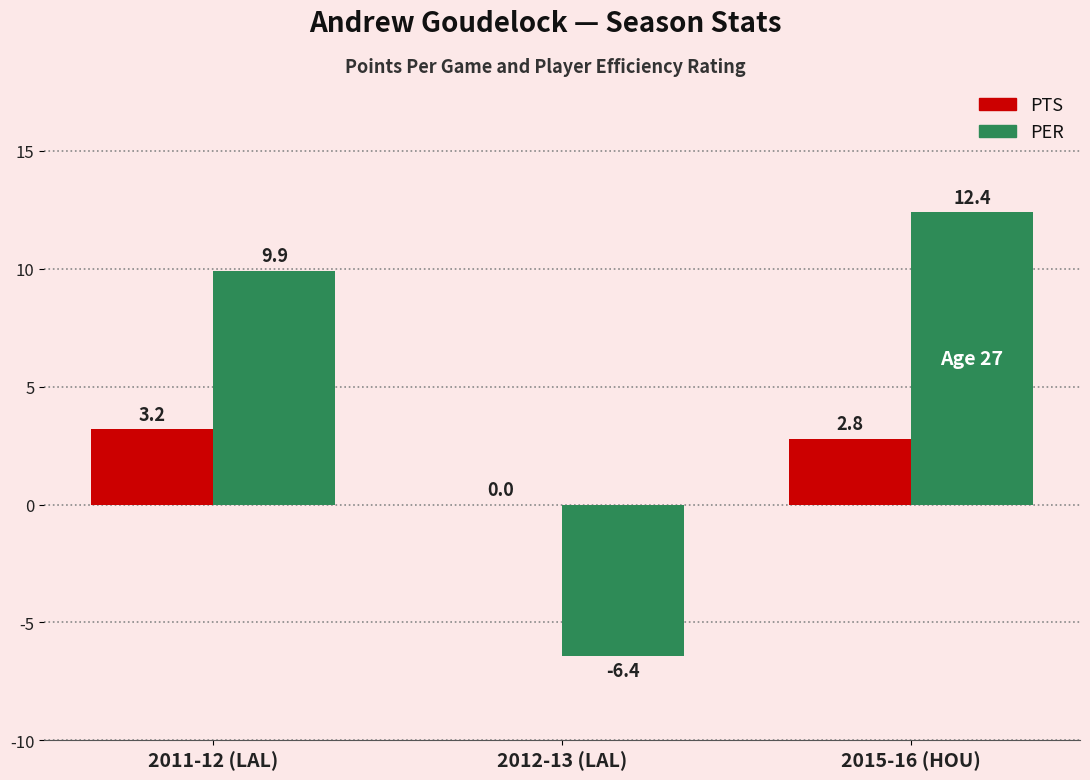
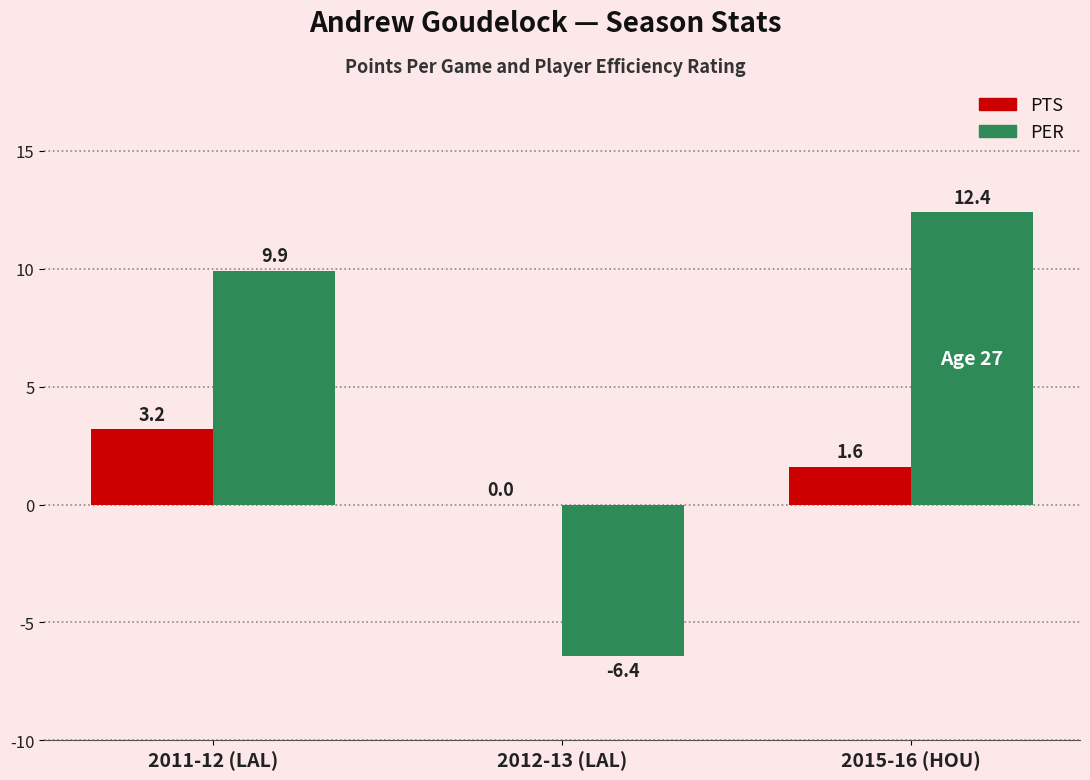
PTS, 2015-16 (HOU): 2.8 -> 1.6
